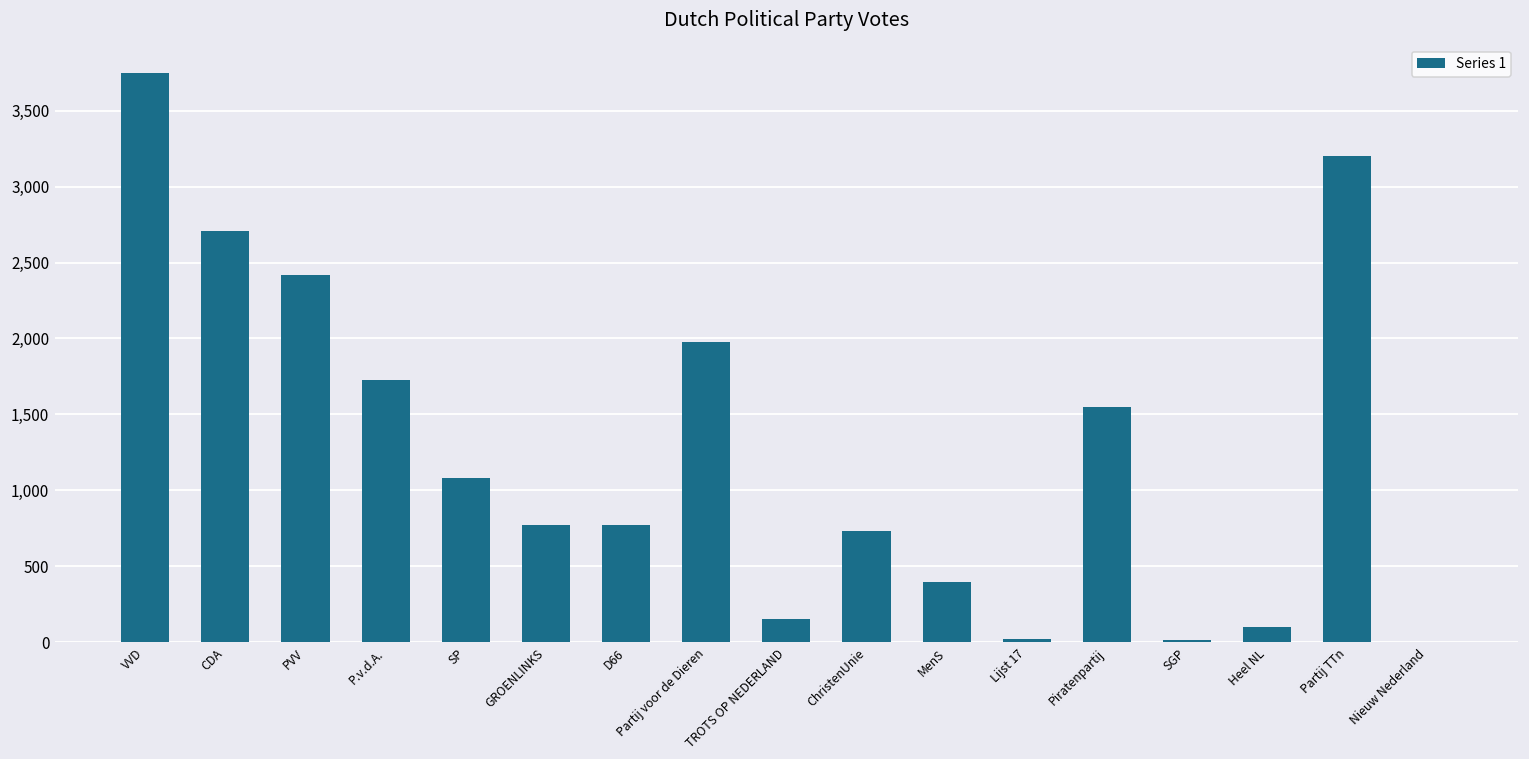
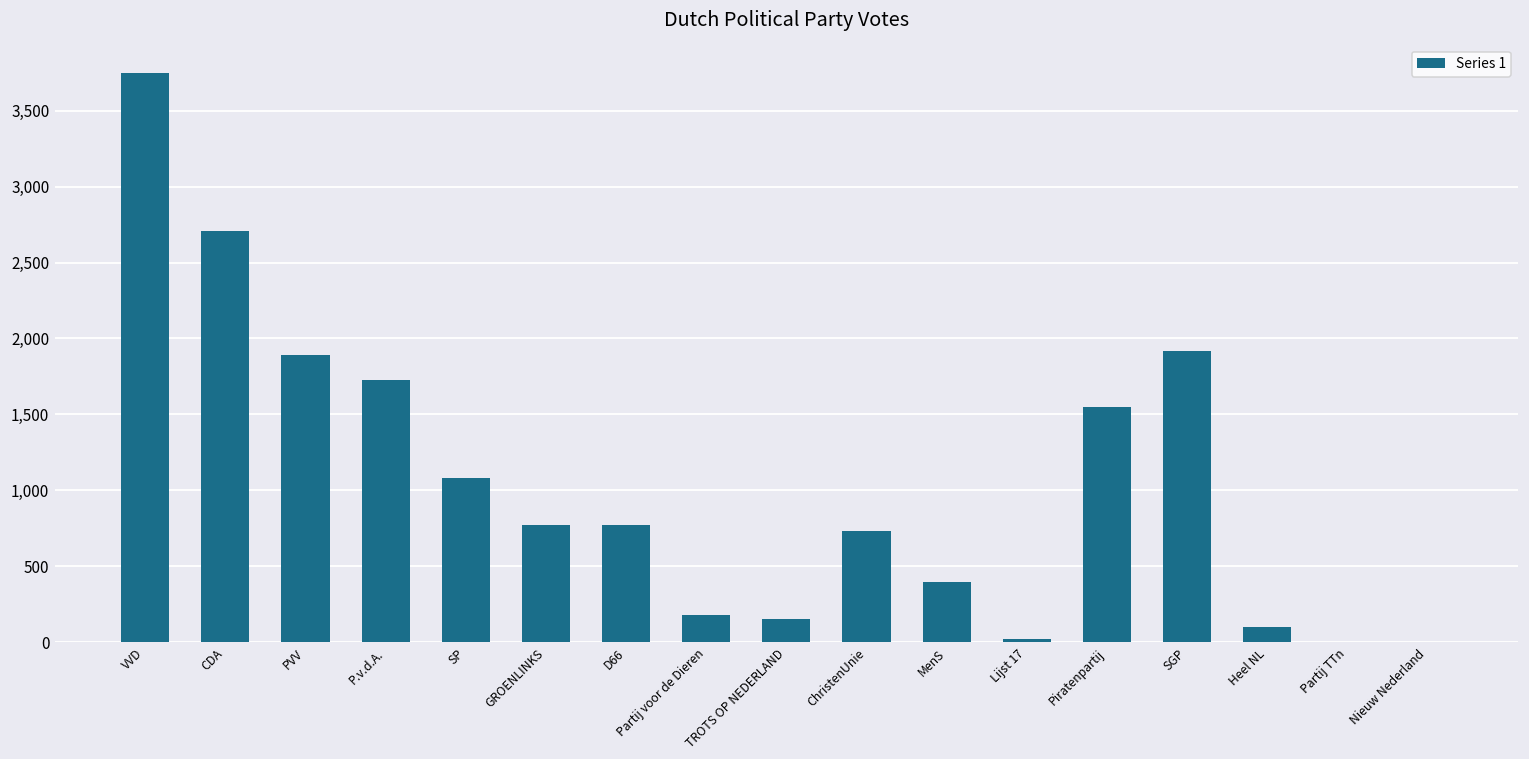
PVV: 2,420 -> 1,890
Partij voor de Dieren: 1,980 -> 180
SGP: 10 -> 1,920
Partij TTn: 3,210 -> 0
